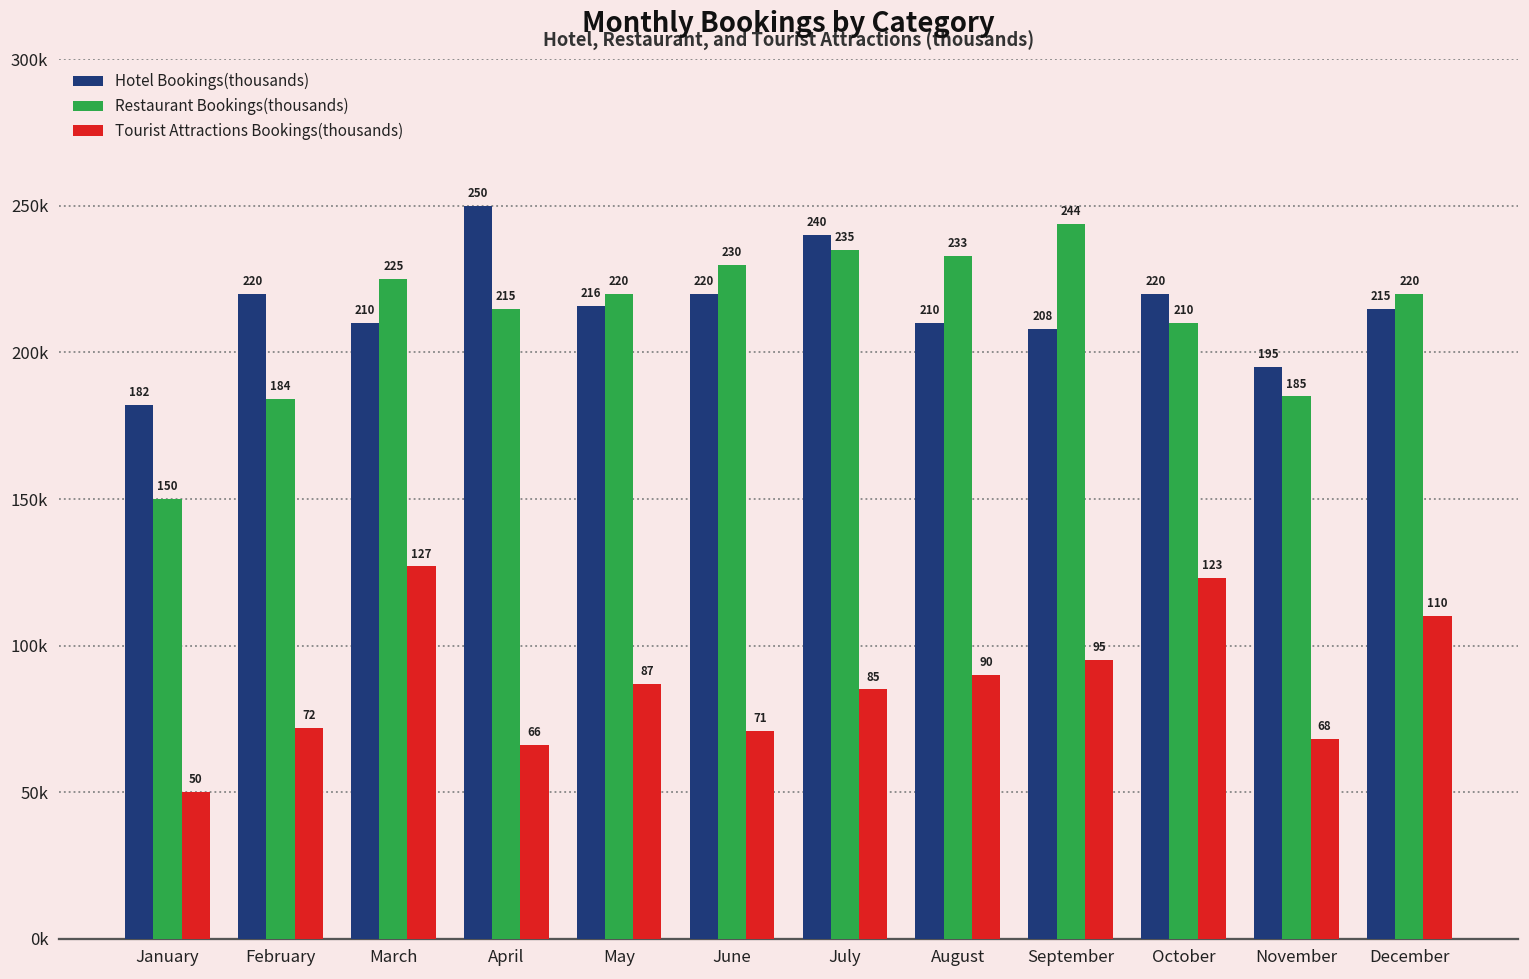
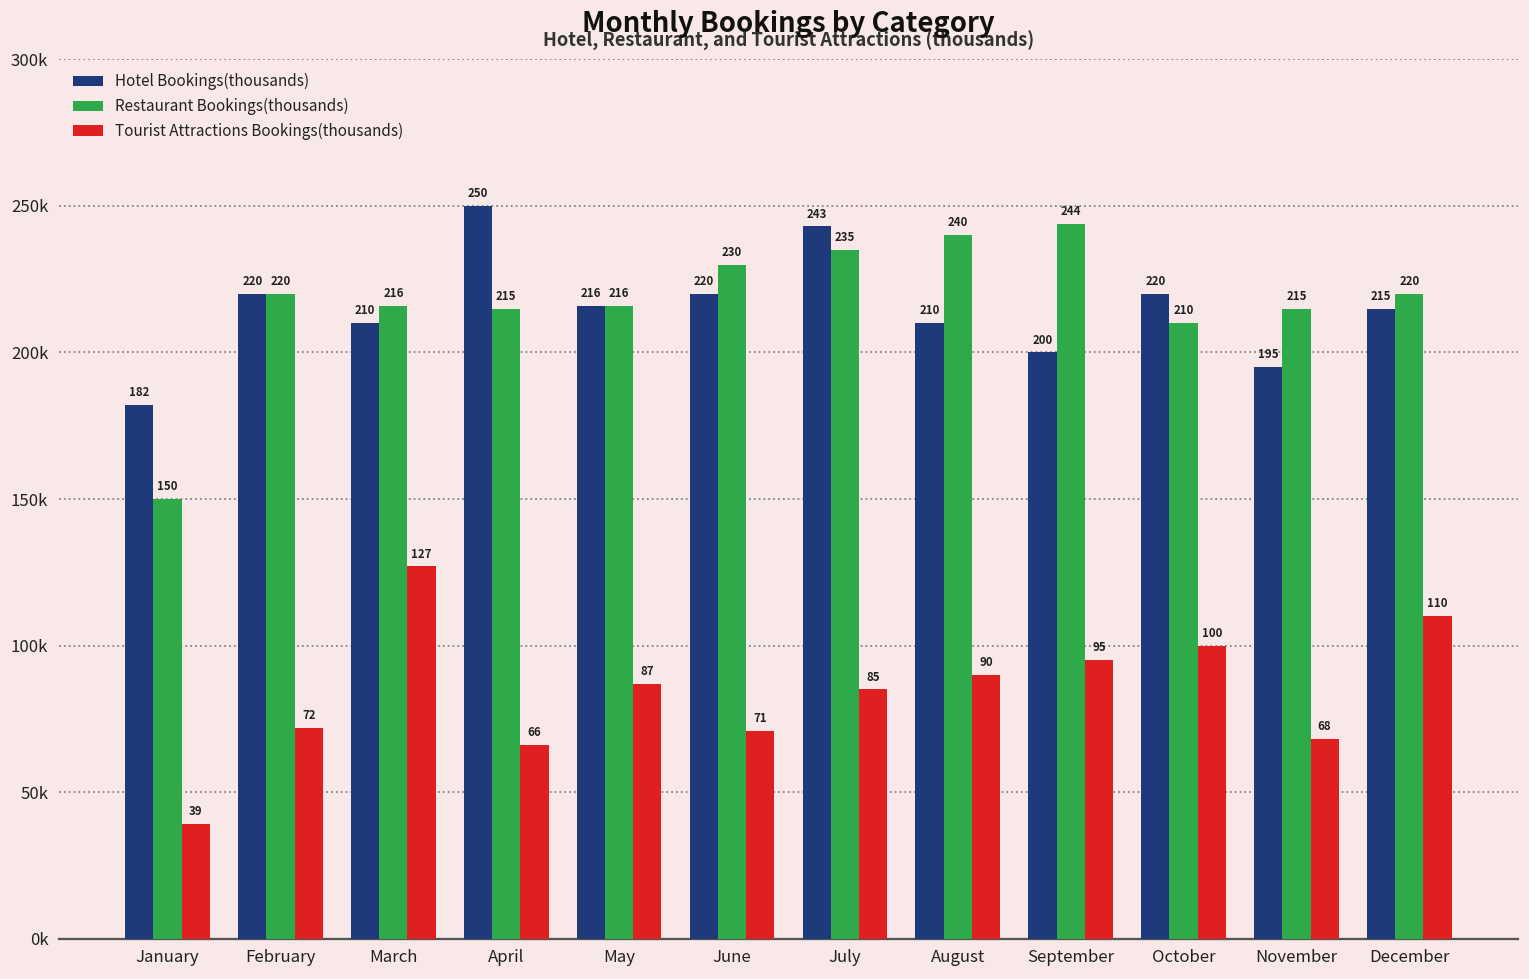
Tourist Attractions Bookings(thousands), January: 50 -> 39
Restaurant Bookings(thousands), February: 184 -> 220
Restaurant Bookings(thousands), March: 225 -> 216
Restaurant Bookings(thousands), May: 220 -> 216
Hotel Bookings(thousands), July: 240 -> 243
Restaurant Bookings(thousands), August: 233 -> 240
Hotel Bookings(thousands), September: 208 -> 200
Tourist Attractions Bookings(thousands), October: 123 -> 100
Restaurant Bookings(thousands), November: 185 -> 215
